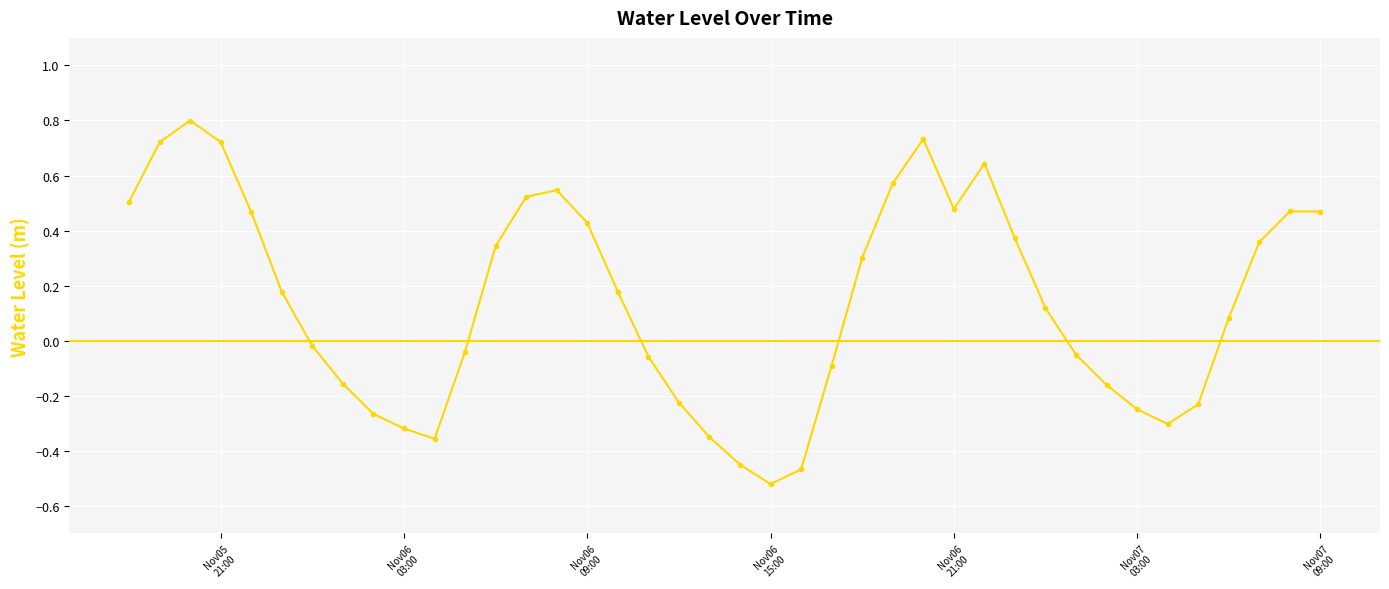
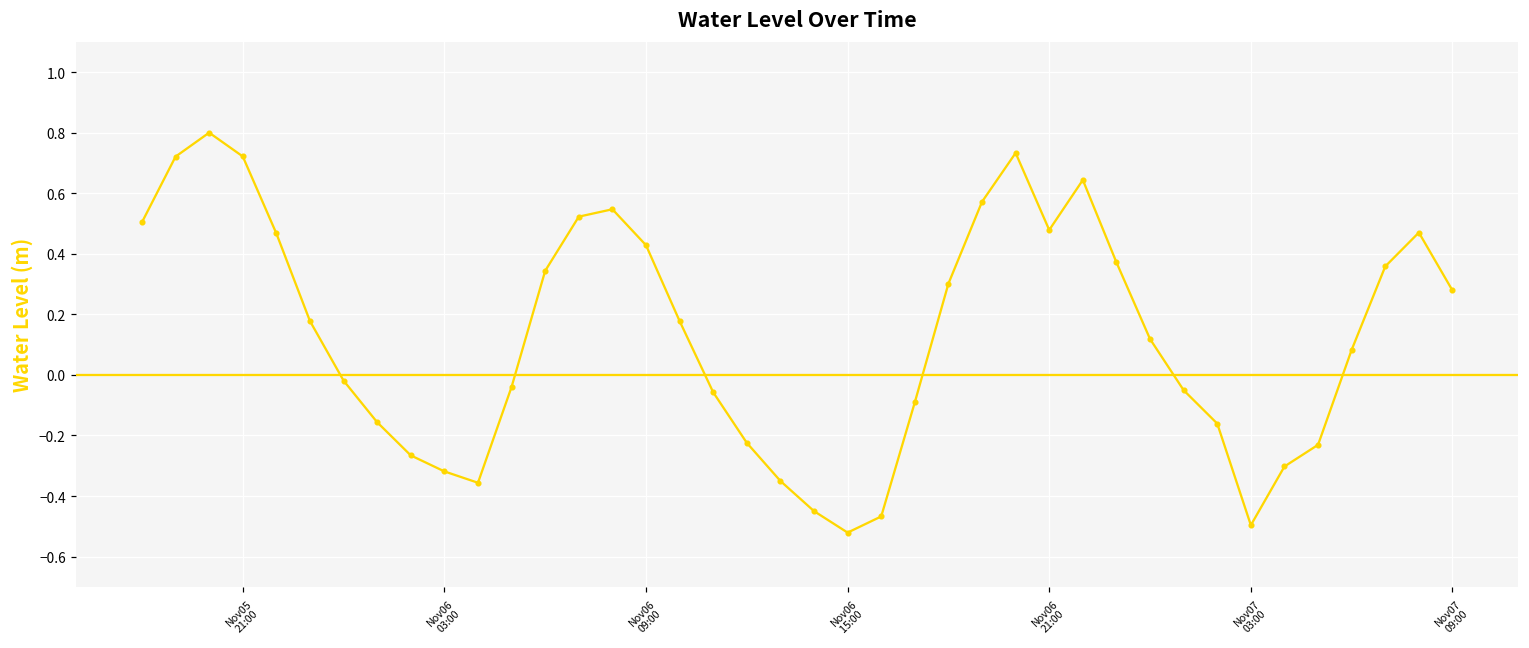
Nov07 03:00: -0.25 -> -0.50
Nov07 09:00: 0.47 -> 0.28
